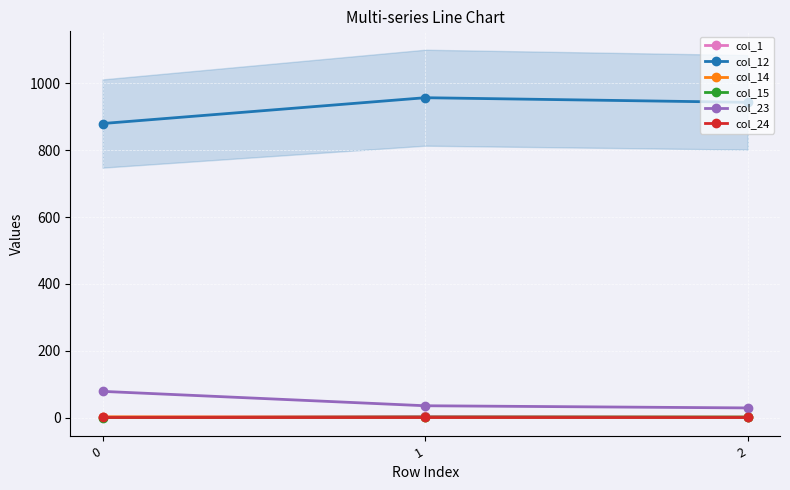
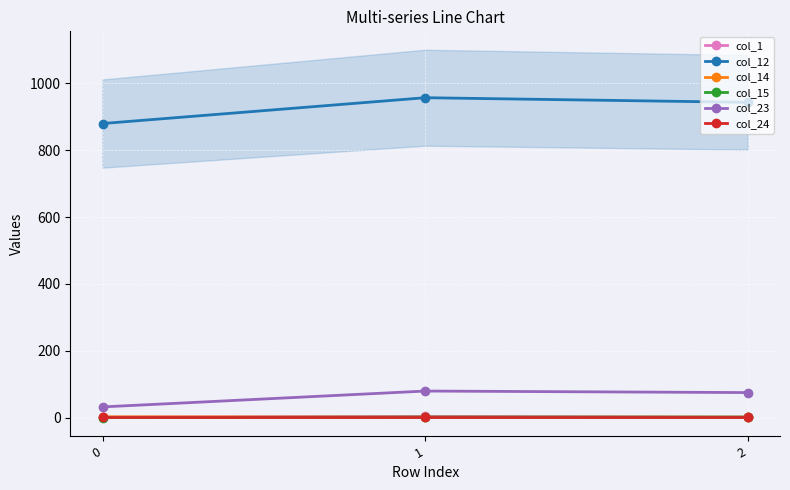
col_23, 0: 80 -> 30
col_23, 1: 40 -> 80
col_23, 2: 30 -> 70
